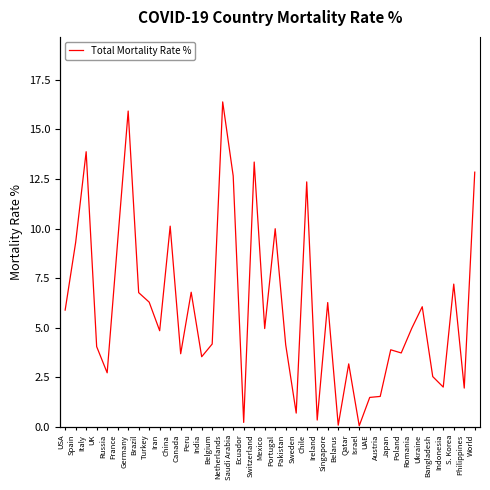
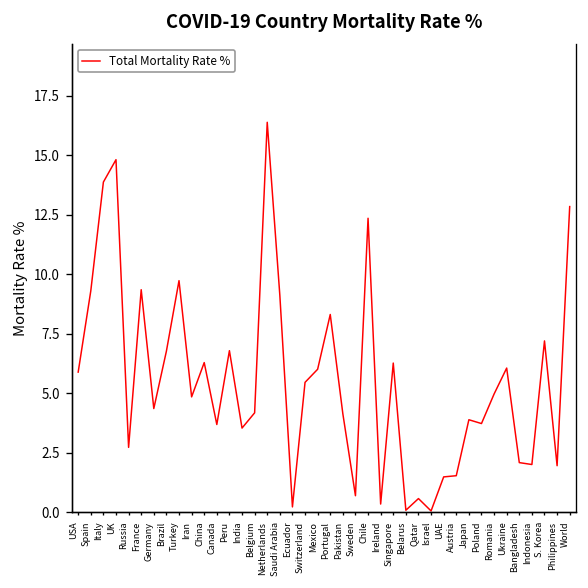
UK: 4.1 -> 14.8
Germany: 15.9 -> 4.4
Turkey: 6.3 -> 9.7
China: 10.1 -> 6.3
Saudi Arabia: 12.7 -> 9.1
Switzerland: 13.4 -> 5.5
Mexico: 5.0 -> 6.0
Portugal: 10.0 -> 8.3
Qatar: 3.2 -> 0.6
Bangladesh: 2.5 -> 2.1
